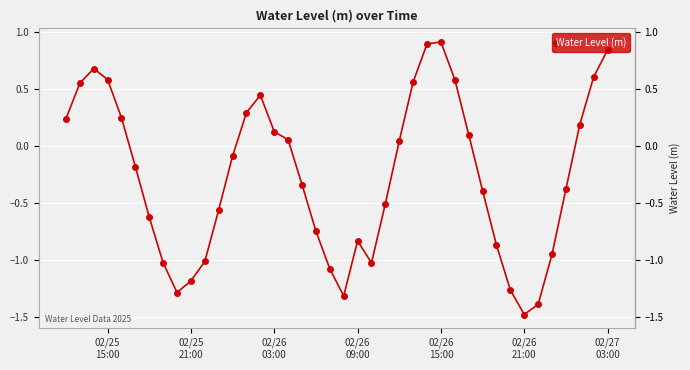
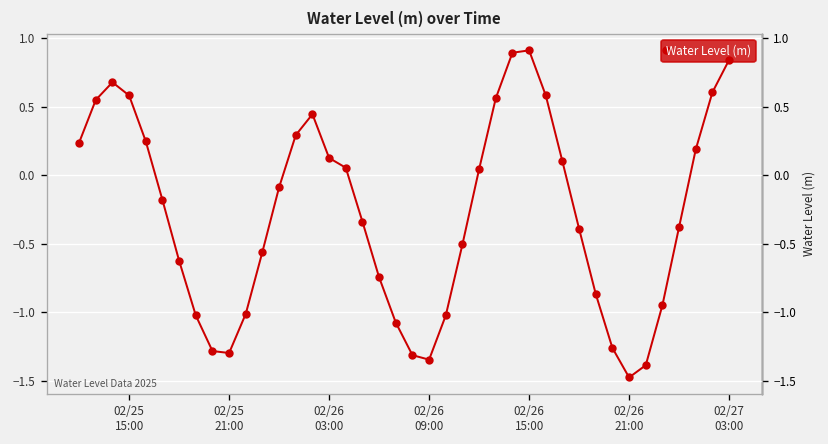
02/25 21:00: -1.18 -> -1.30
02/26 09:00: -0.83 -> -1.35
